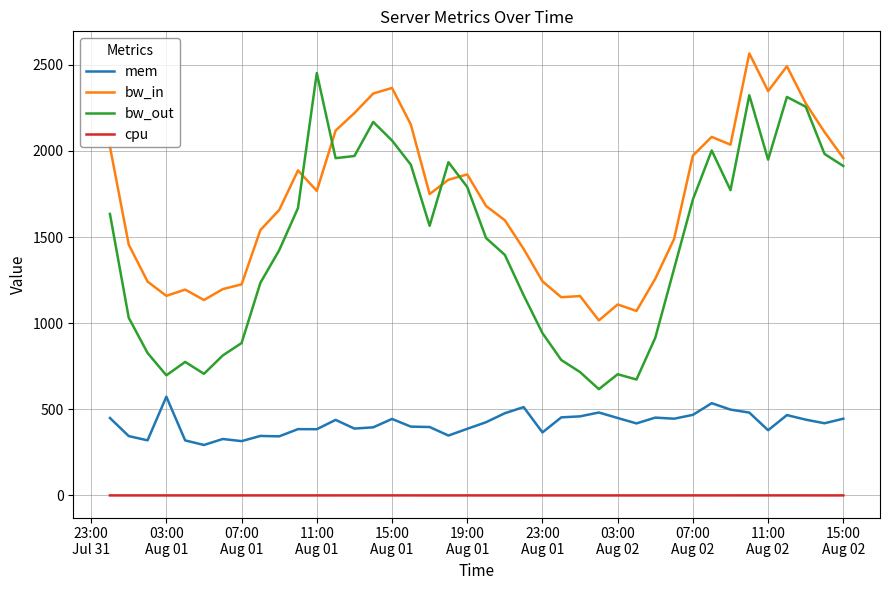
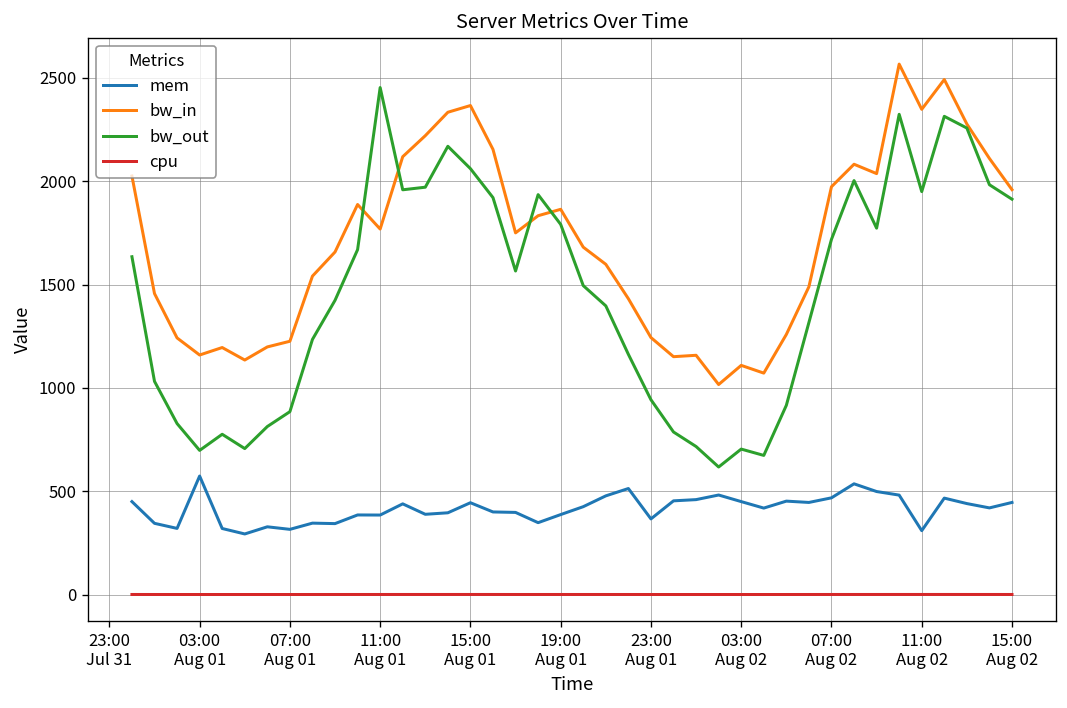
mem, 11:00 Aug 02: 380 -> 310
